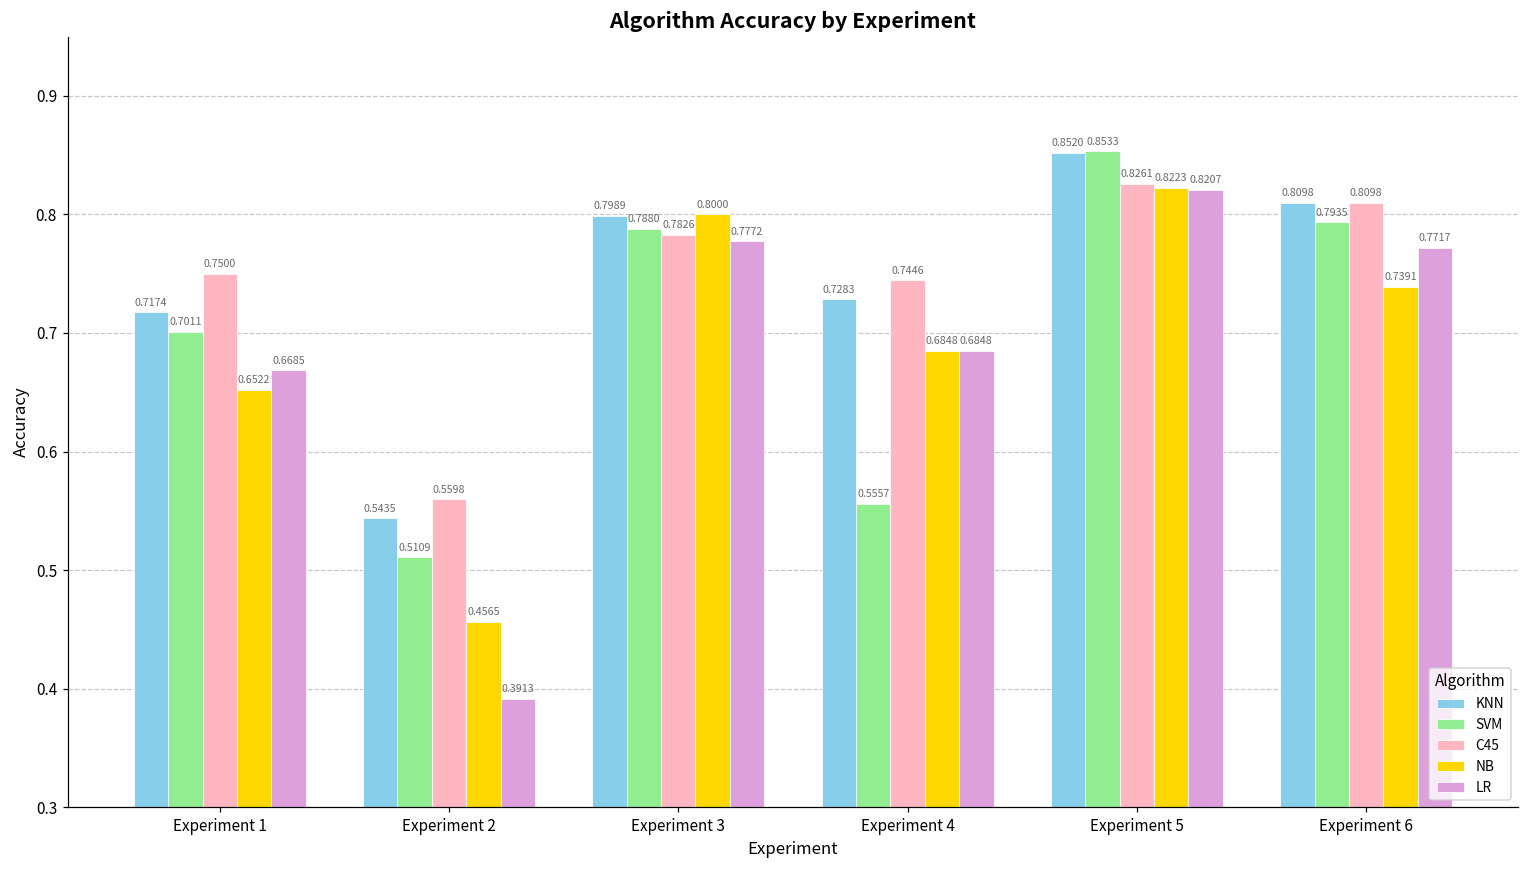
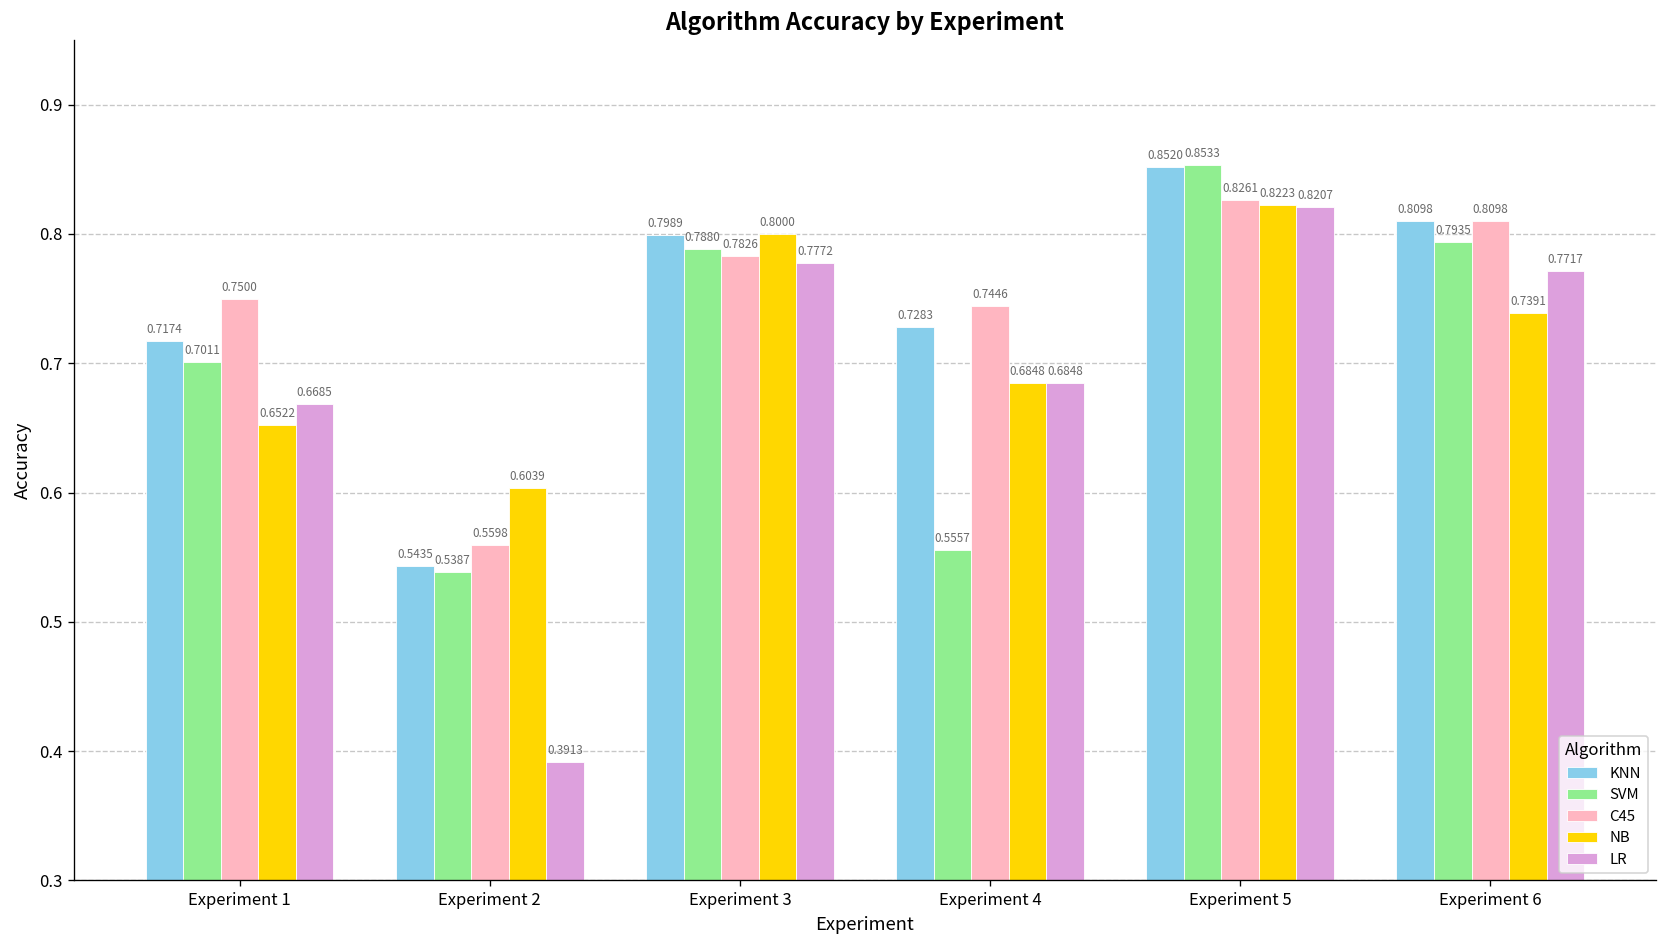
SVM, Experiment 2: 0.5109 -> 0.5387
NB, Experiment 2: 0.4565 -> 0.6039
